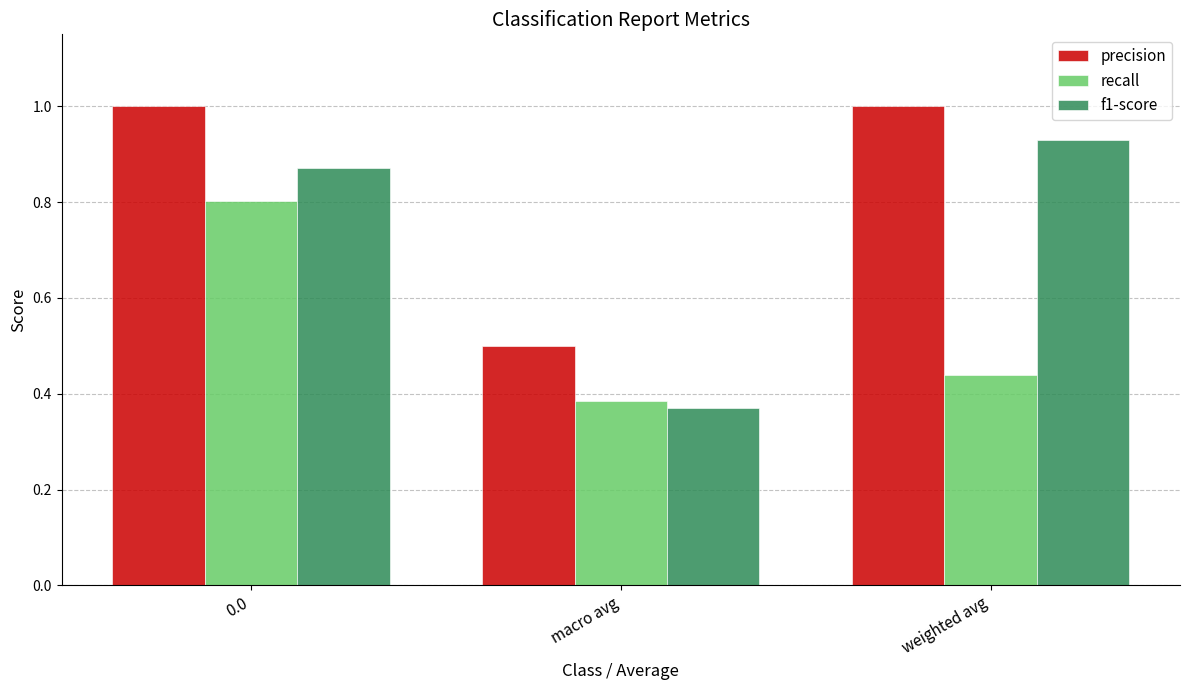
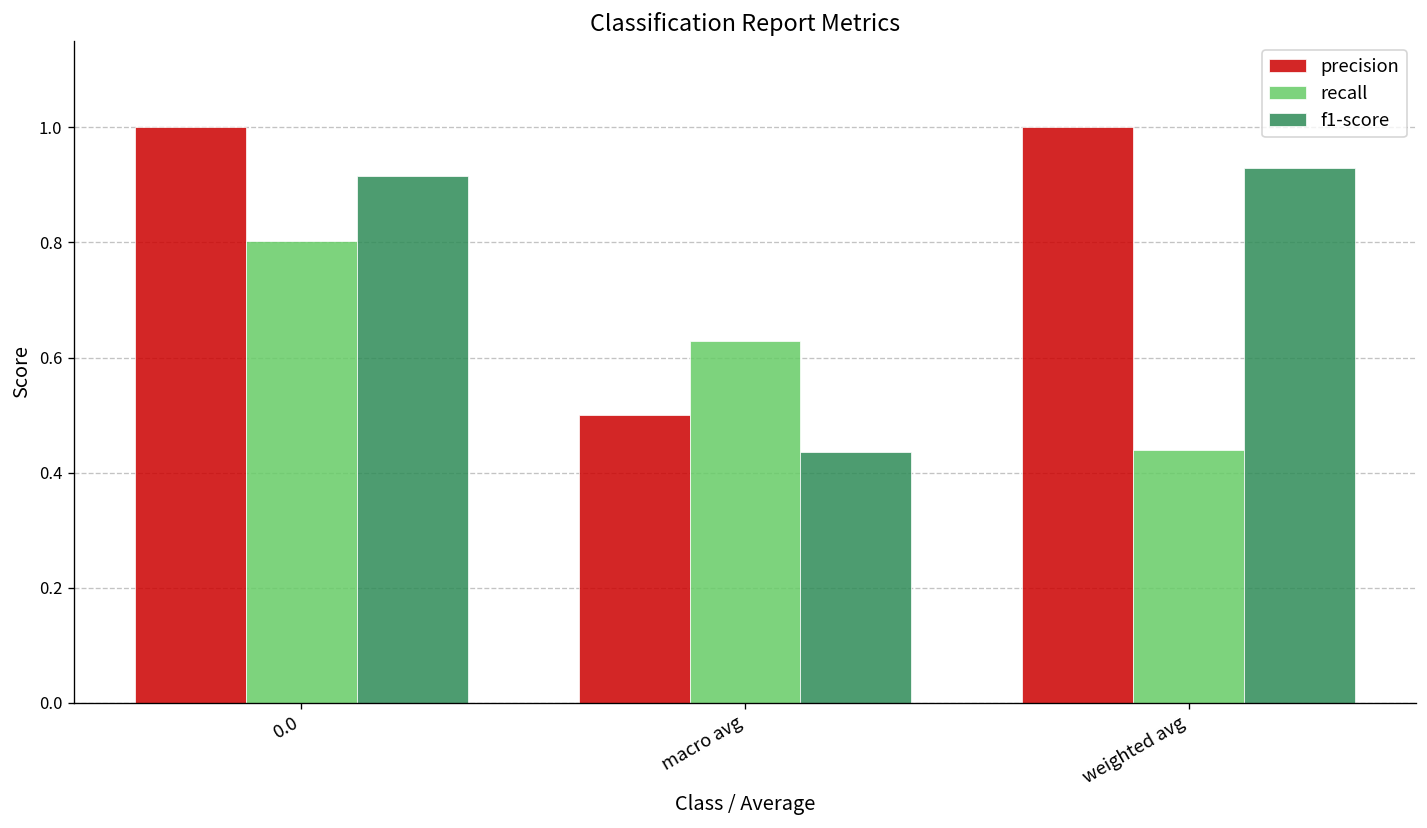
f1-score, 0.0: 0.87 -> 0.92
recall, macro avg: 0.39 -> 0.63
f1-score, macro avg: 0.37 -> 0.44
